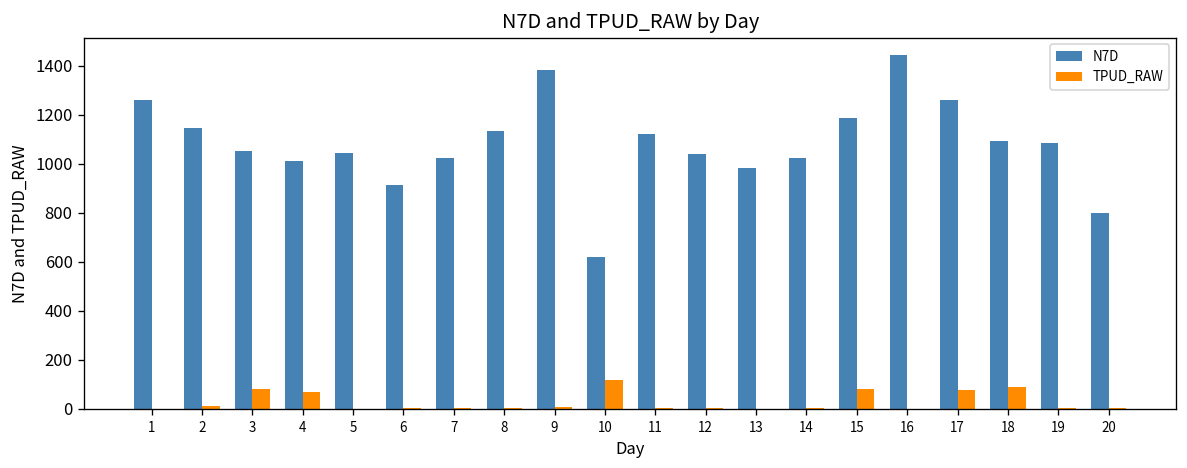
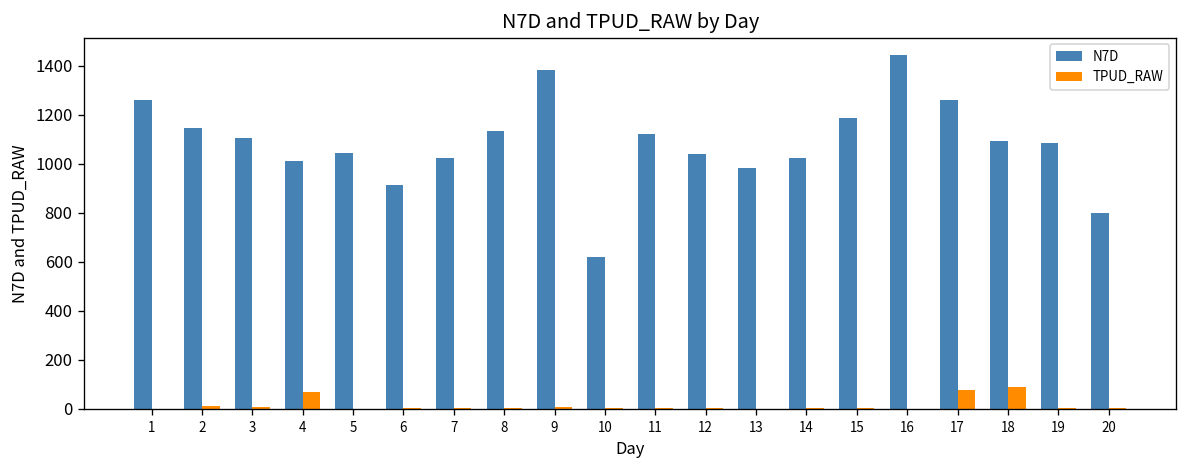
N7D, 3: 1050 -> 1100
TPUD_RAW, 3: 80 -> 10
TPUD_RAW, 10: 120 -> 0
TPUD_RAW, 15: 80 -> 0
